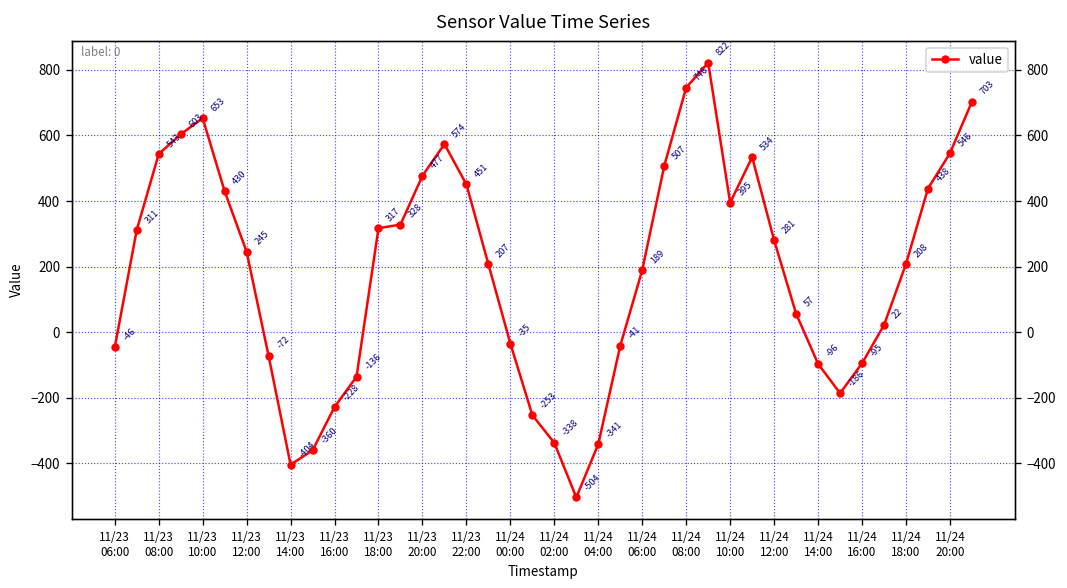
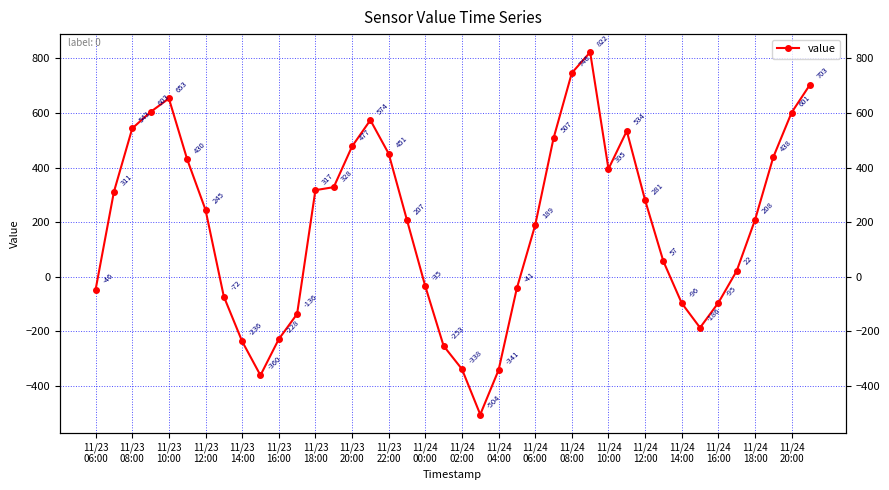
11/23 14:00: -404 -> -236
11/24 20:00: 546 -> 601
